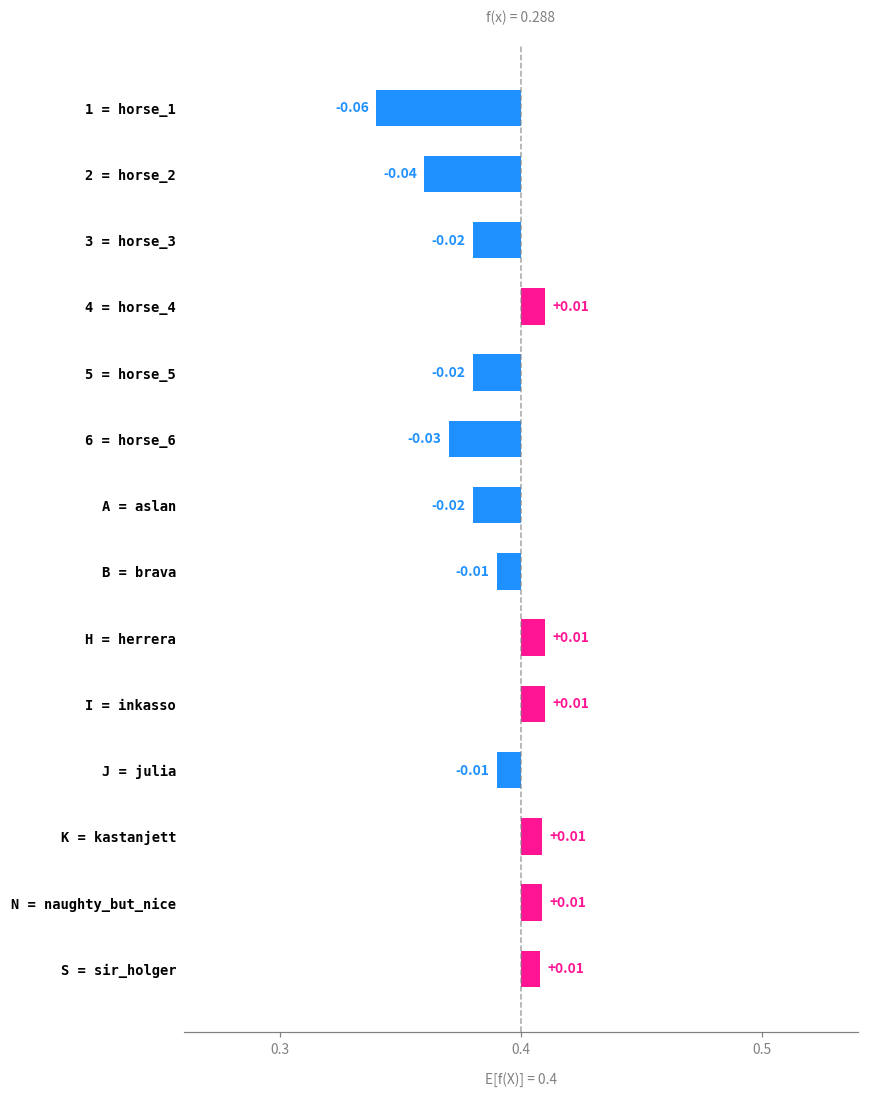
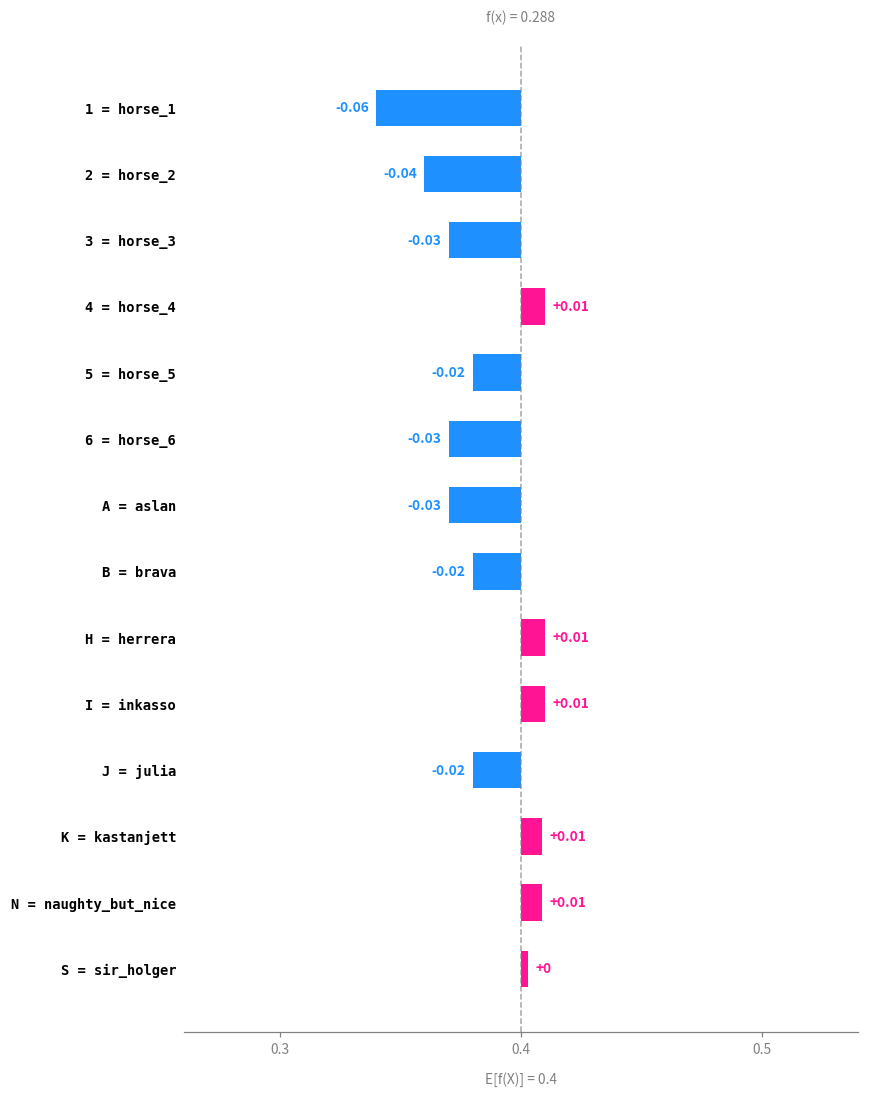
3 = horse_3: -0.02 -> -0.03
A = aslan: -0.02 -> -0.03
B = brava: -0.01 -> -0.02
J = julia: -0.01 -> -0.02
S = sir_holger: +0.01 -> +0
